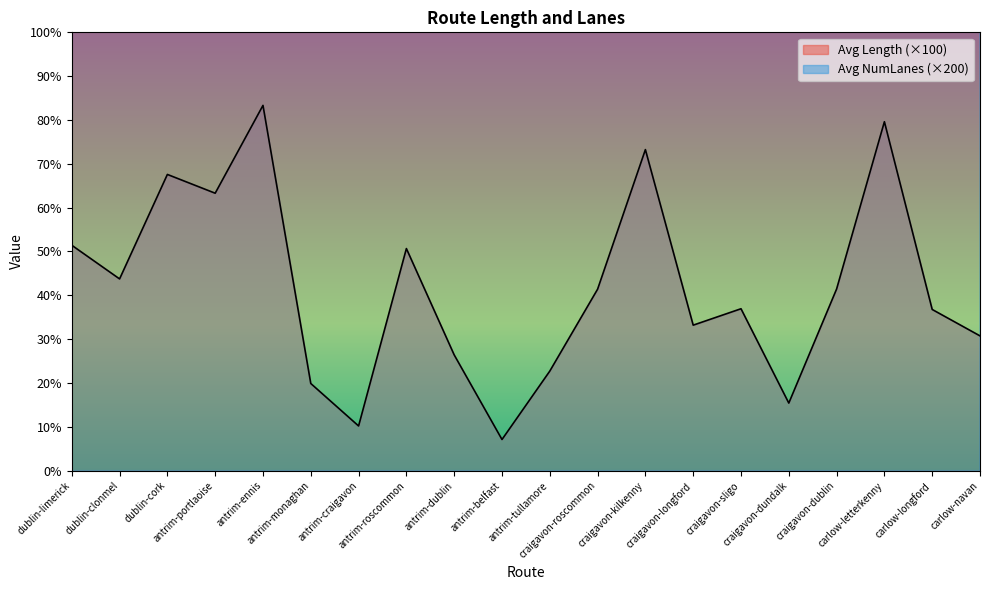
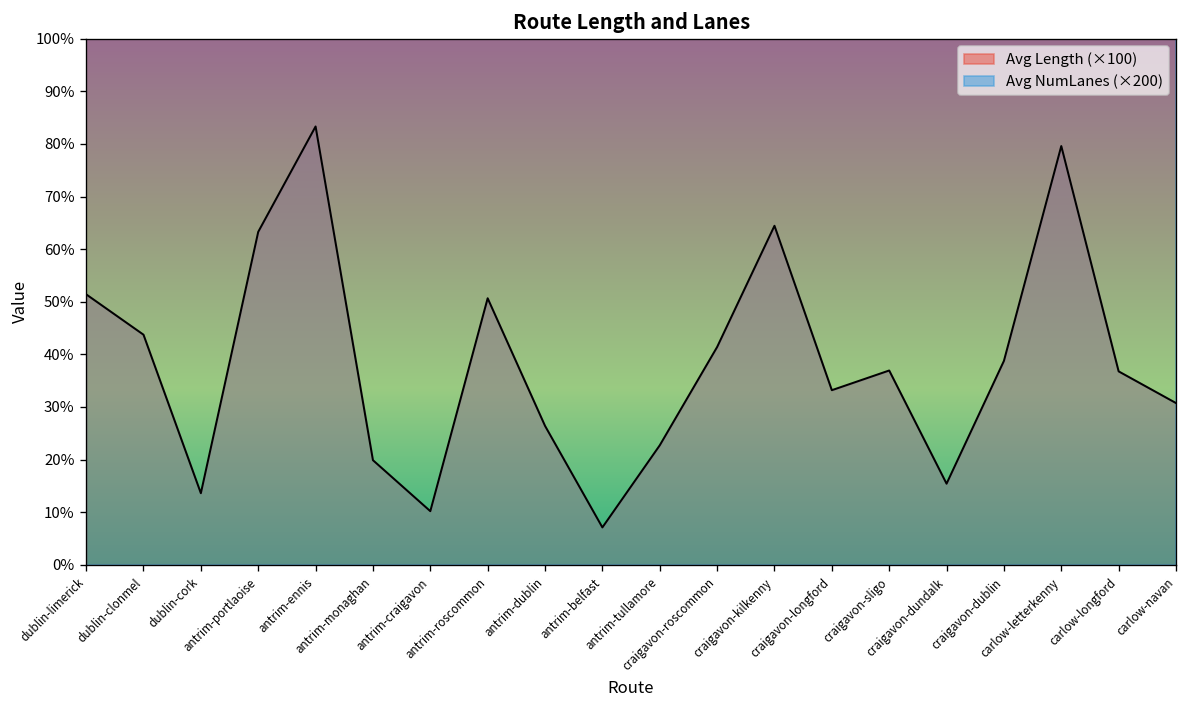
Avg Length (×100), dublin-cork: 68% -> 14%
Avg Length (×100), craigavon-kilkenny: 73% -> 64%
Avg Length (×100), craigavon-dublin: 41% -> 39%
